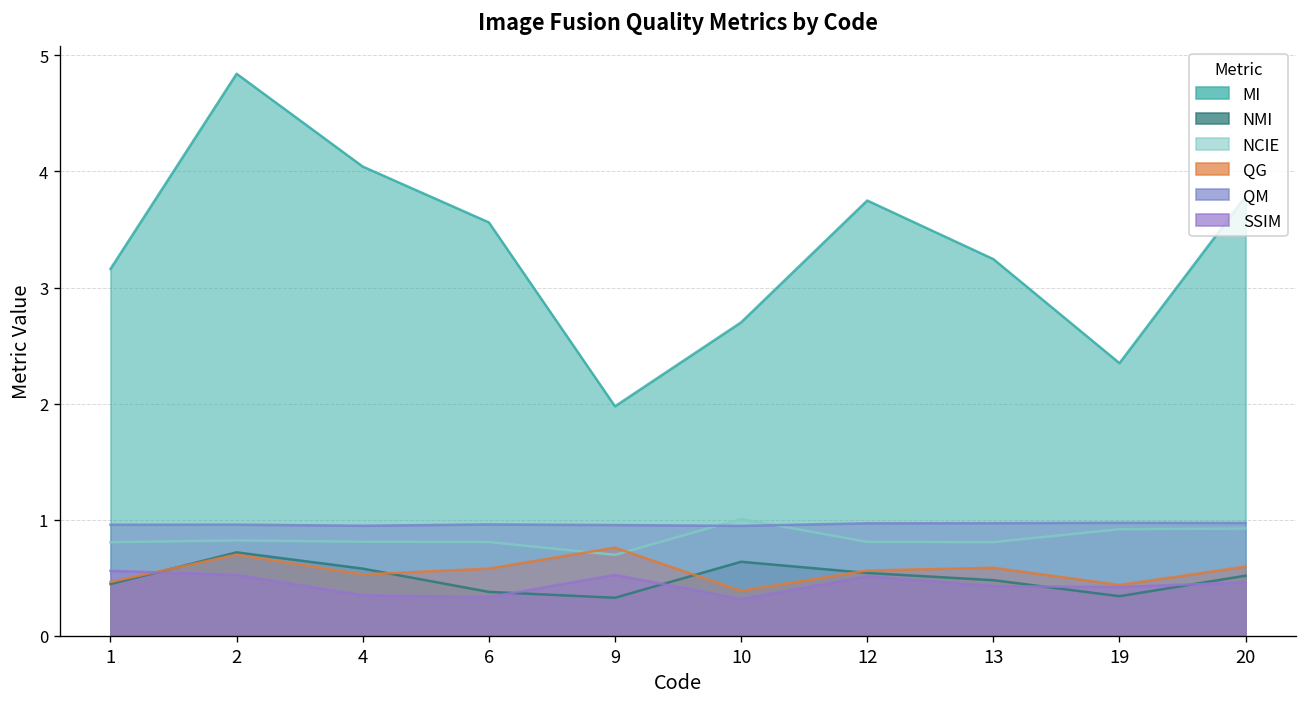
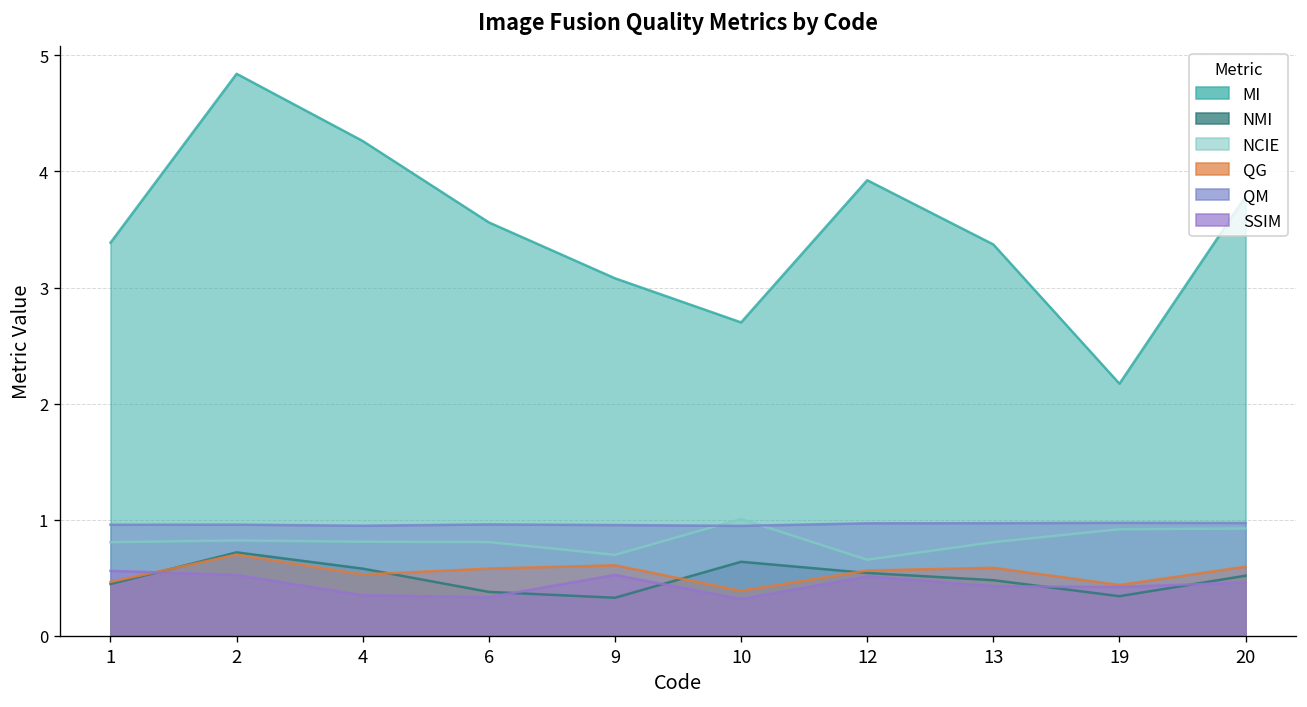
MI, 1: 3.2 -> 3.4
MI, 4: 4.0 -> 4.3
MI, 9: 2.0 -> 3.1
QG, 9: 0.8 -> 0.6
MI, 12: 3.7 -> 3.9
NCIE, 12: 0.8 -> 0.7
MI, 13: 3.2 -> 3.4
MI, 19: 2.3 -> 2.2
